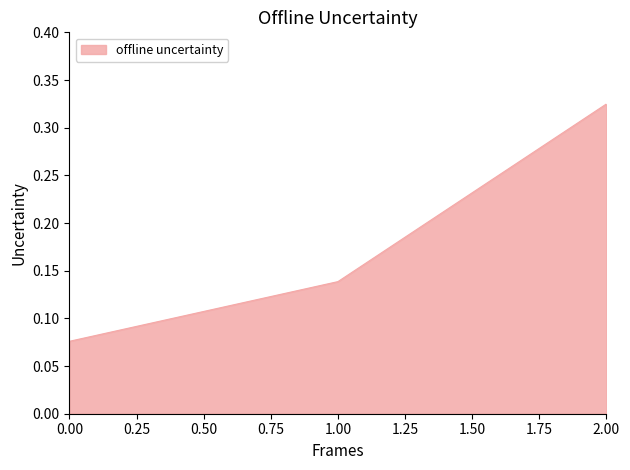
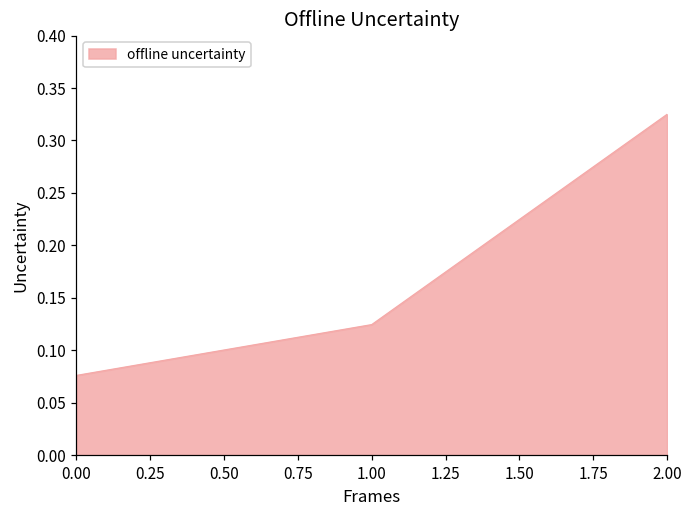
1.00: 0.14 -> 0.12
